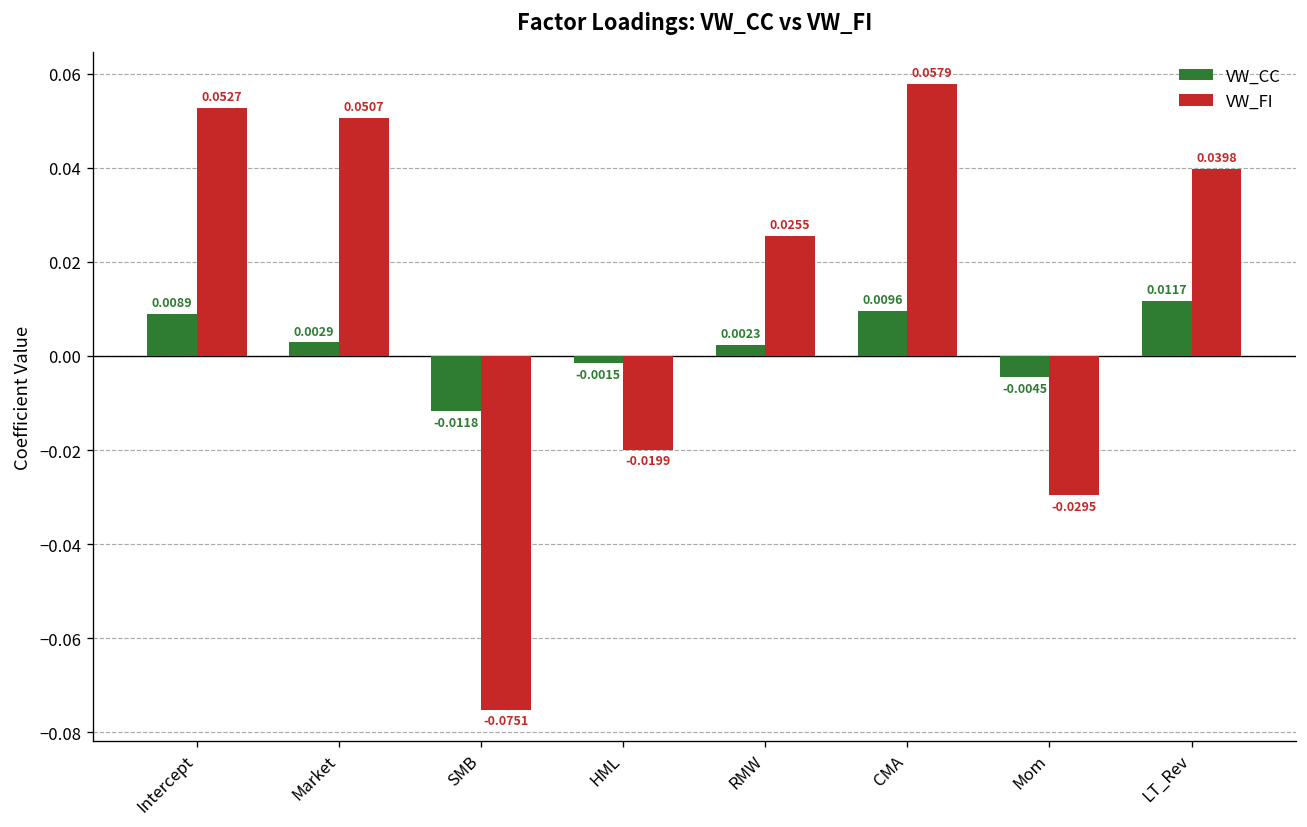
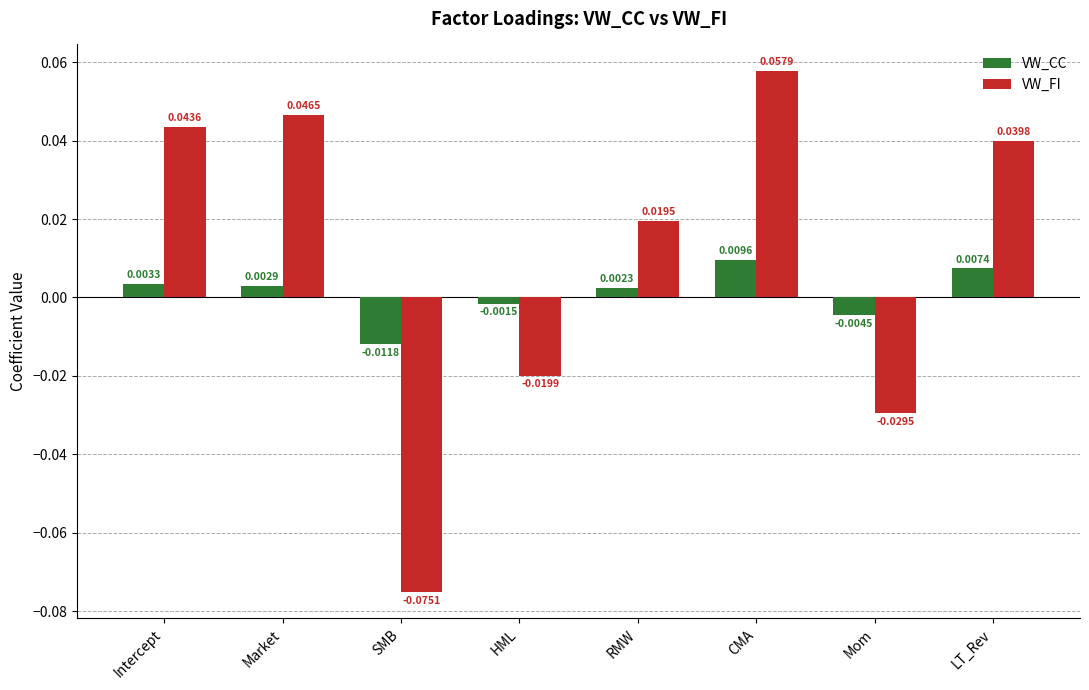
VW_CC, Intercept: 0.0089 -> 0.0033
VW_FI, Intercept: 0.0527 -> 0.0436
VW_FI, Market: 0.0507 -> 0.0465
VW_FI, RMW: 0.0255 -> 0.0195
VW_CC, LT_Rev: 0.0117 -> 0.0074
